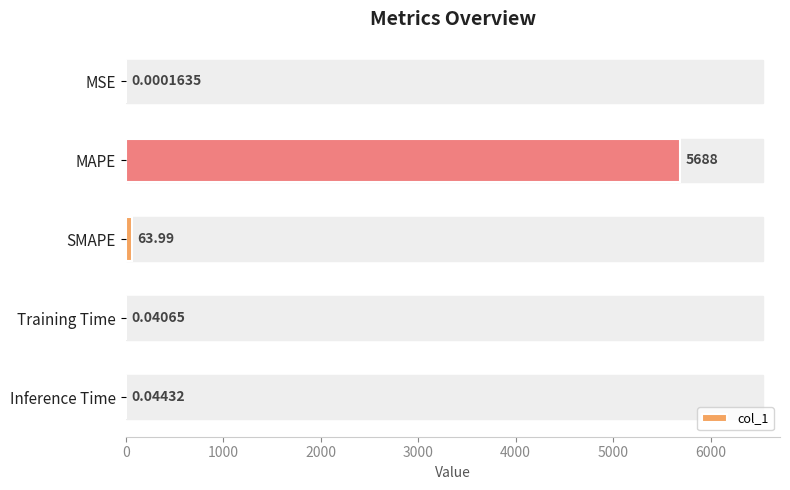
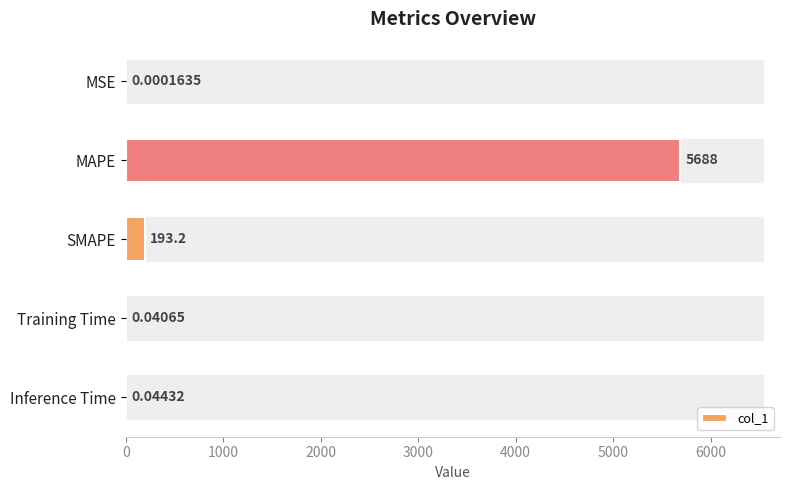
SMAPE: 63.99 -> 193.2
